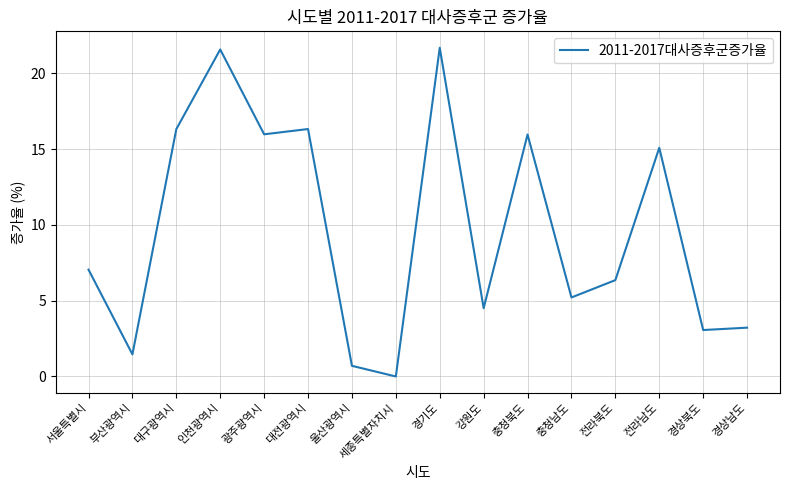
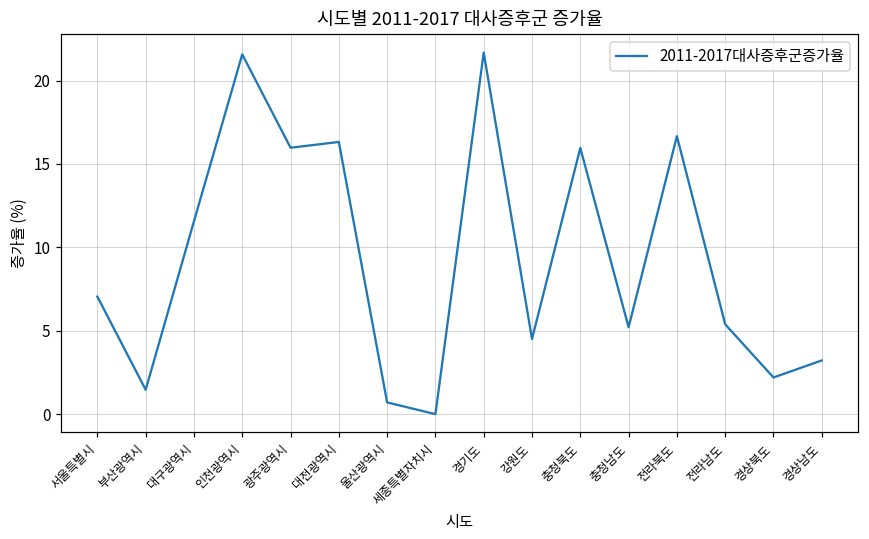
대구광역시: 16.3 -> 11.6
전라북도: 6.4 -> 16.7
전라남도: 15.1 -> 5.4
경상북도: 3.1 -> 2.2
